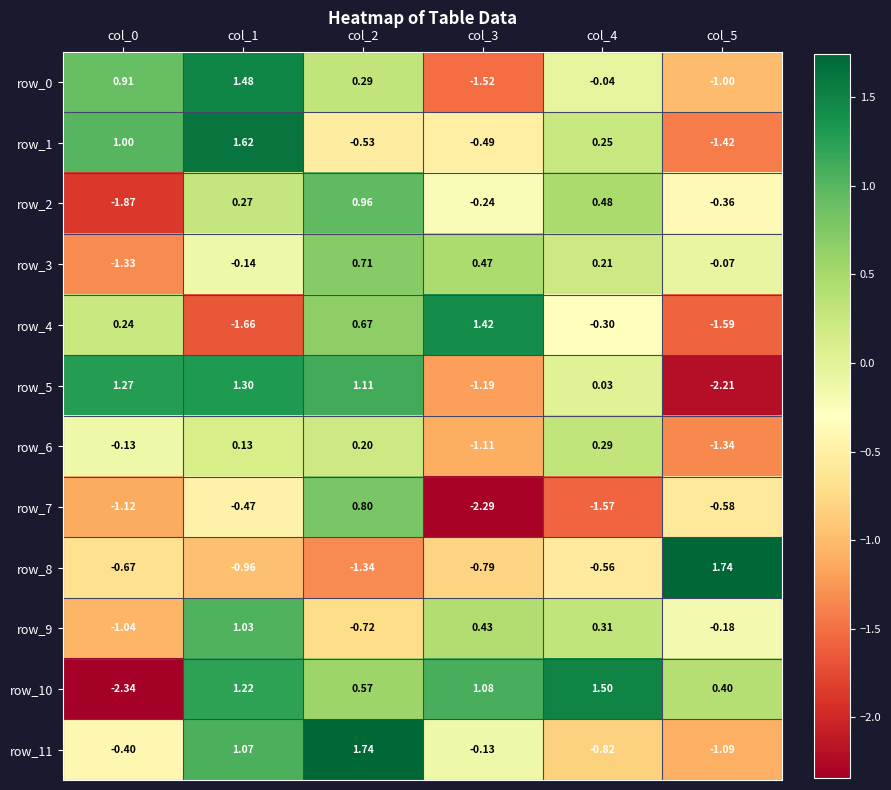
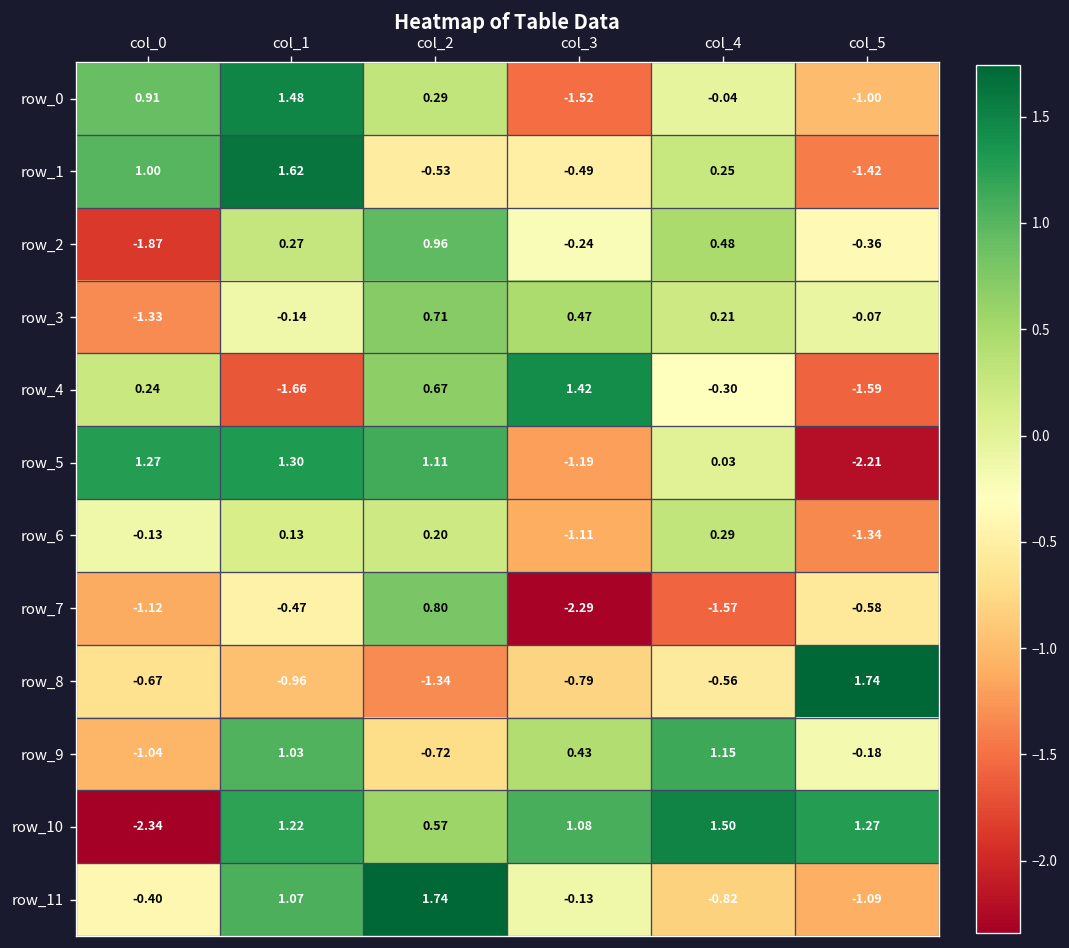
row_9, col_4: 0.31 -> 1.15
row_10, col_5: 0.40 -> 1.27
